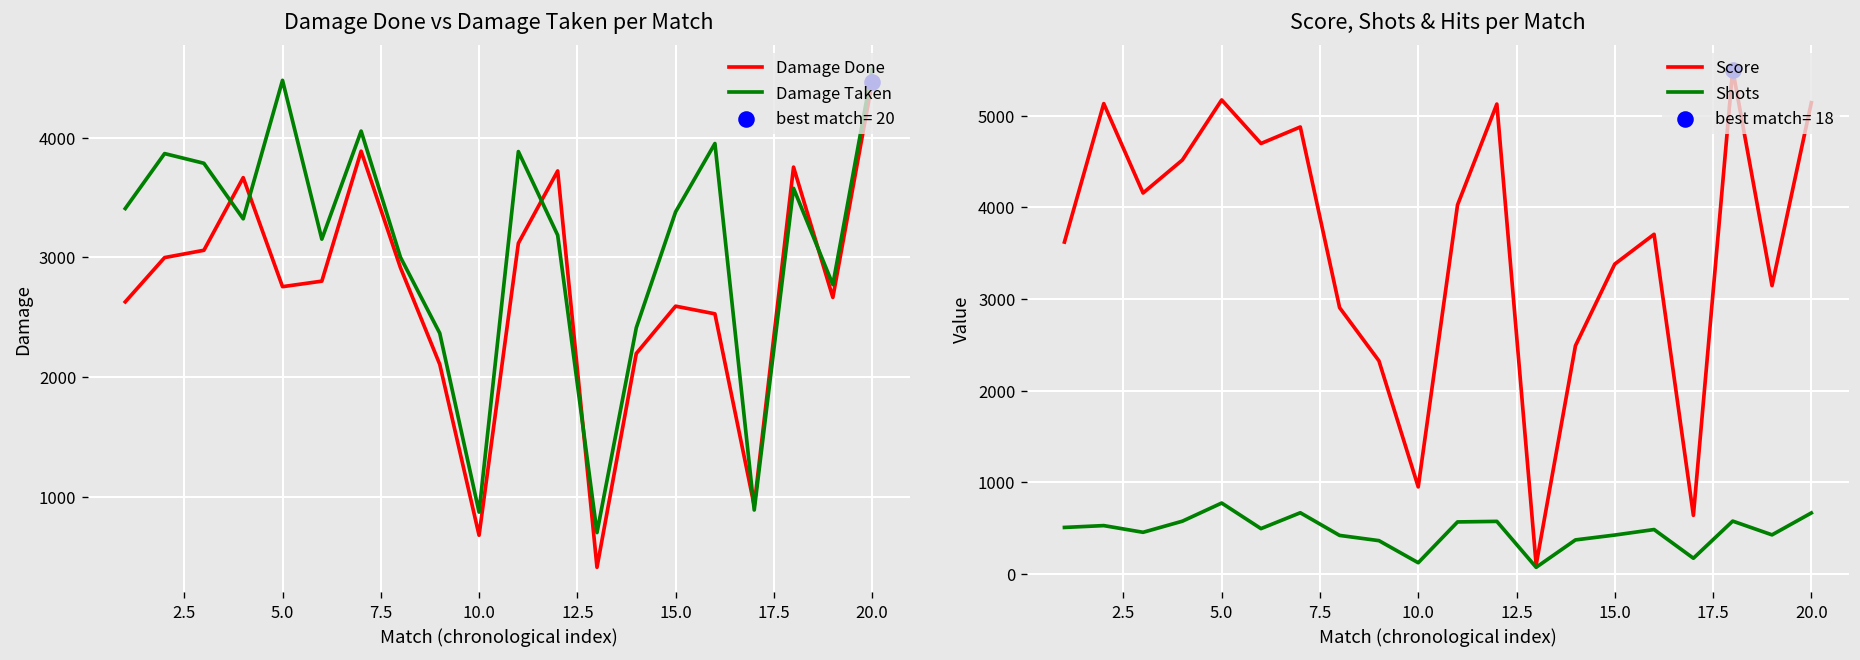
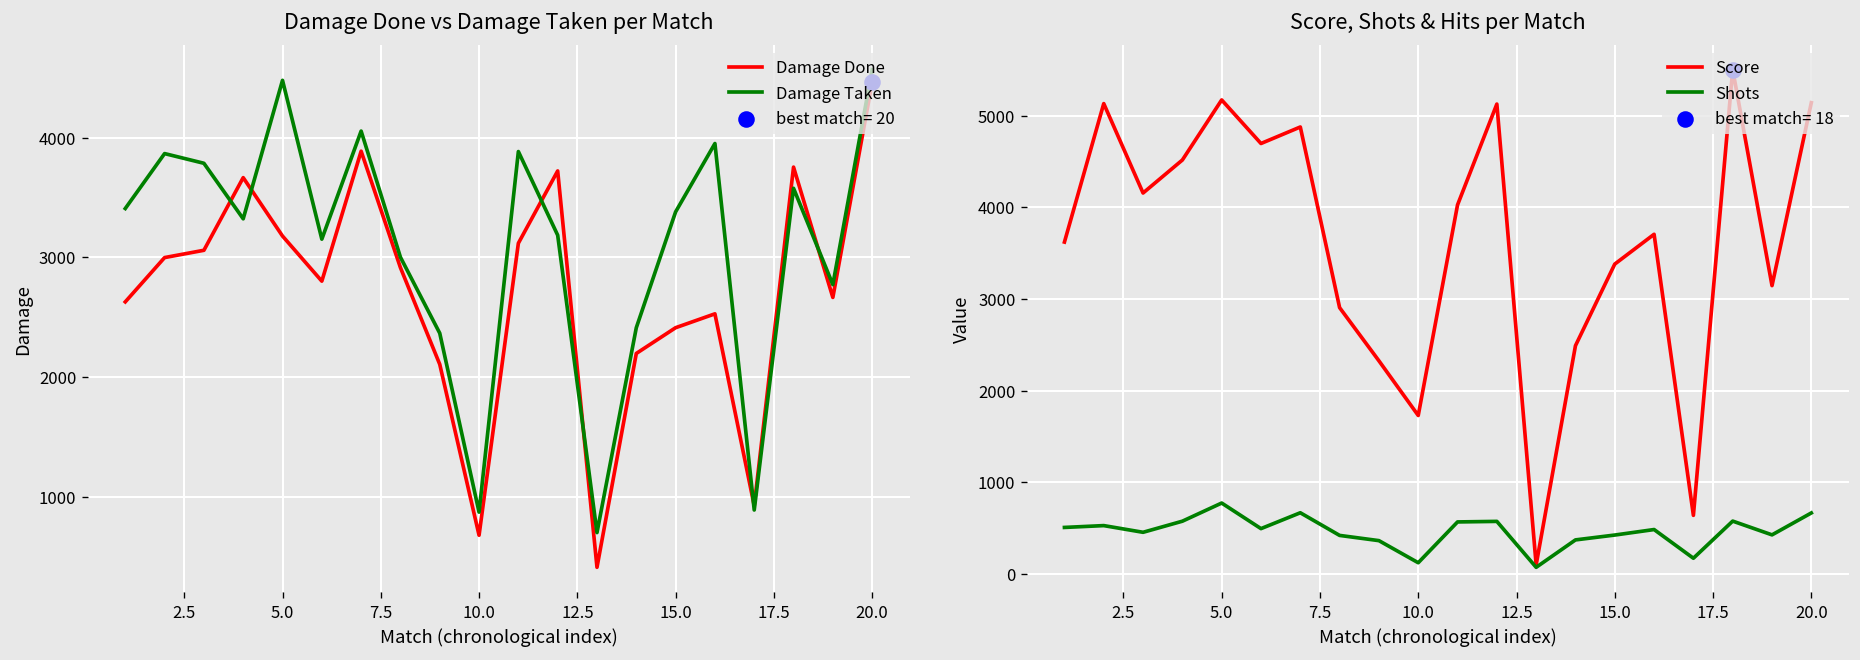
Damage Done vs Damage Taken per Match, Damage Done, 5.0: 2800 -> 3200
Damage Done vs Damage Taken per Match, Damage Done, 15.0: 2600 -> 2400
Score, Shots & Hits per Match, Score, 10.0: 1000 -> 1700
